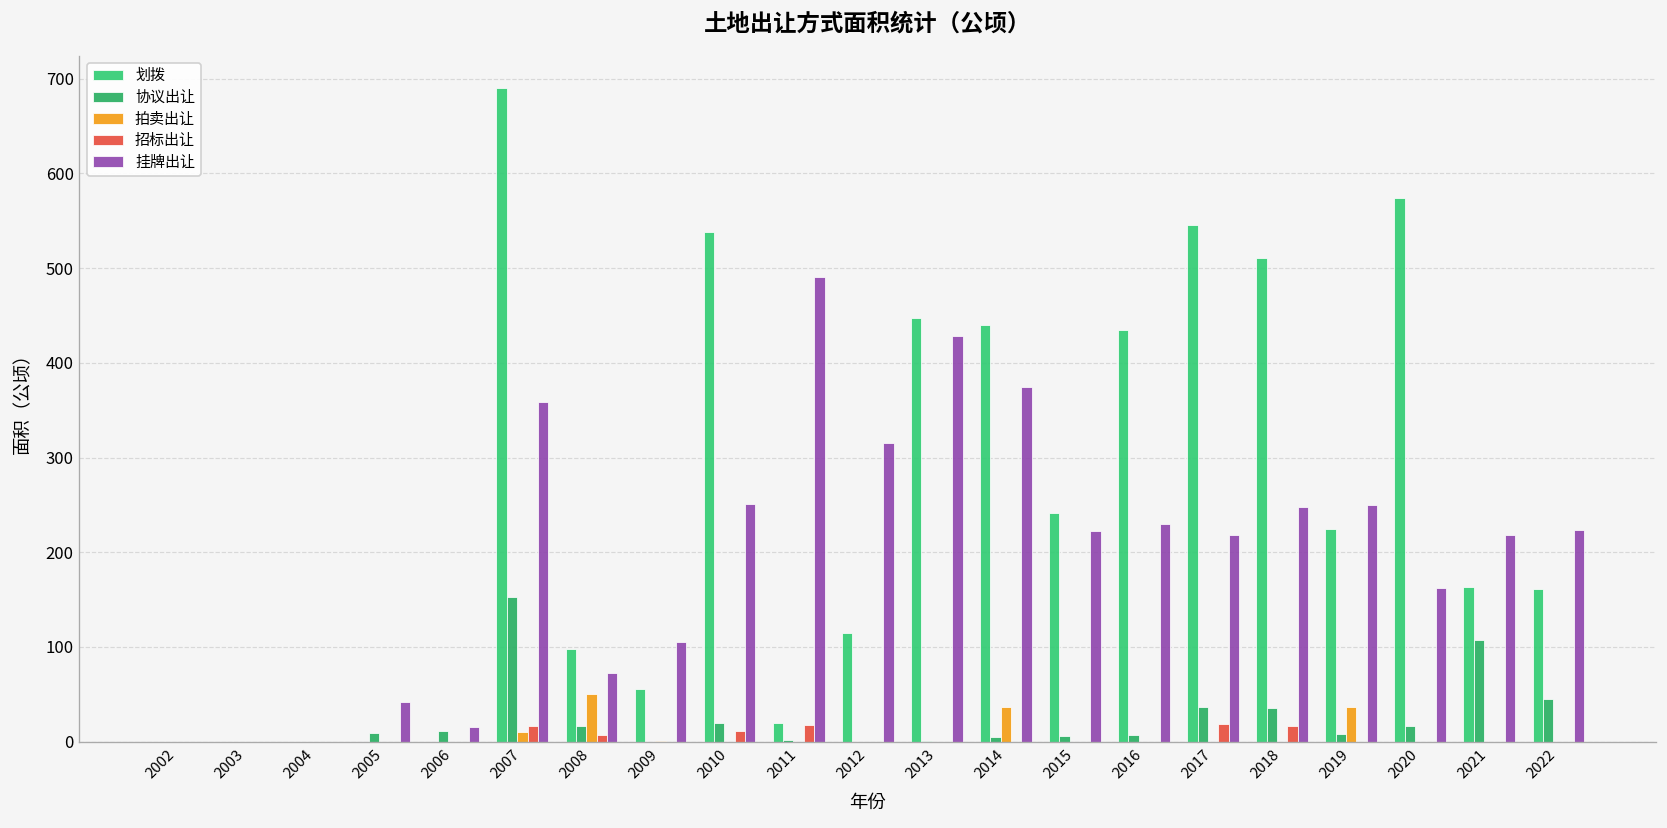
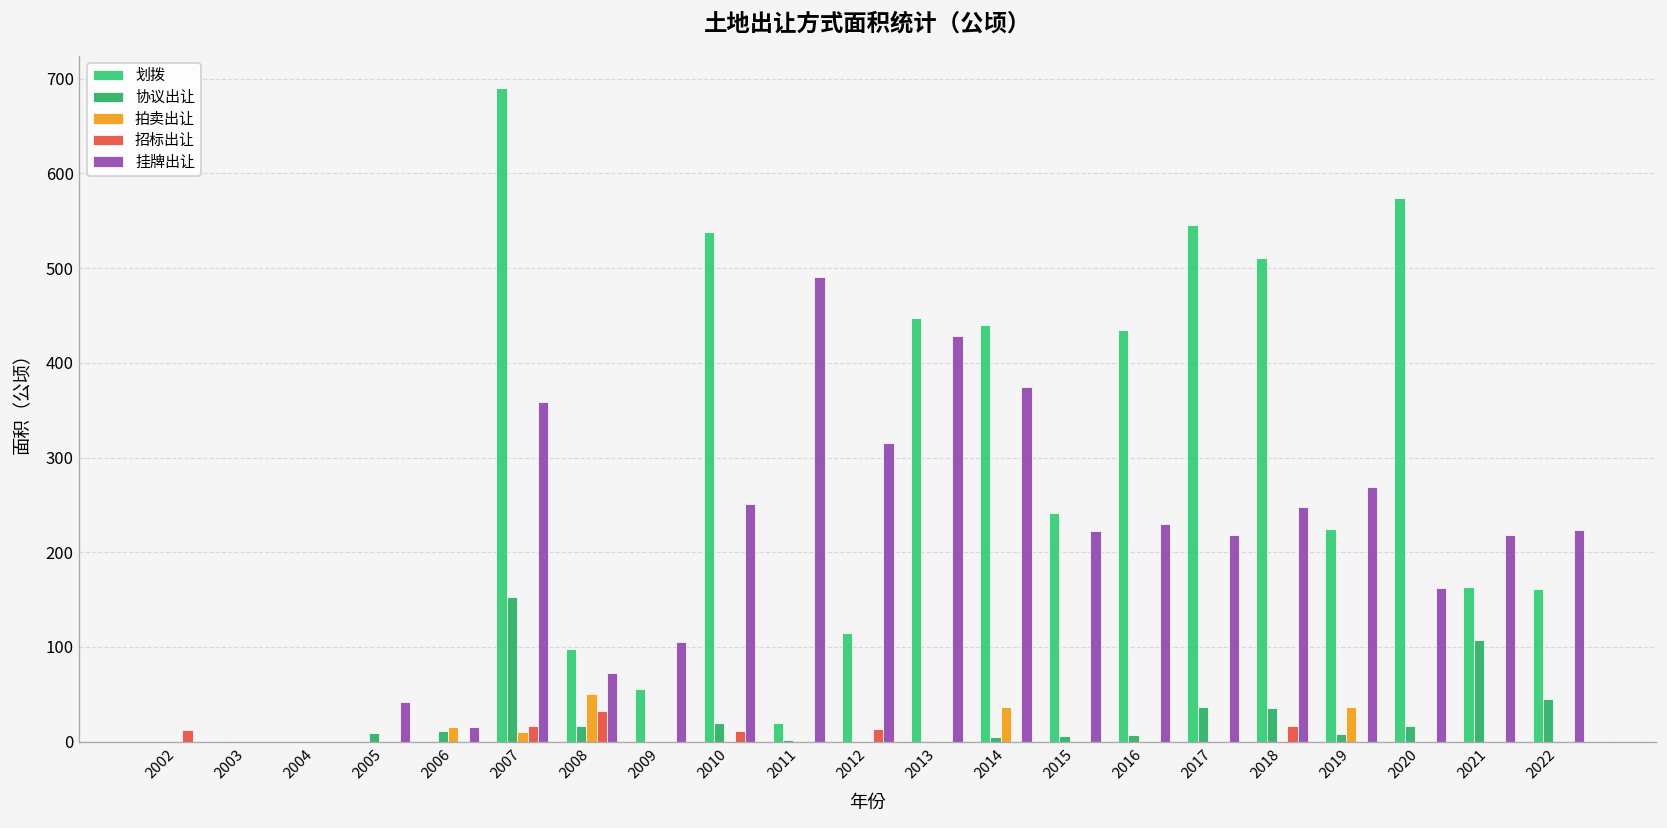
招标出让, 2002: 0 -> 10
拍卖出让, 2006: 0 -> 20
招标出让, 2008: 10 -> 30
招标出让, 2011: 20 -> 0
招标出让, 2012: 0 -> 10
招标出让, 2017: 20 -> 0
挂牌出让, 2019: 250 -> 270
